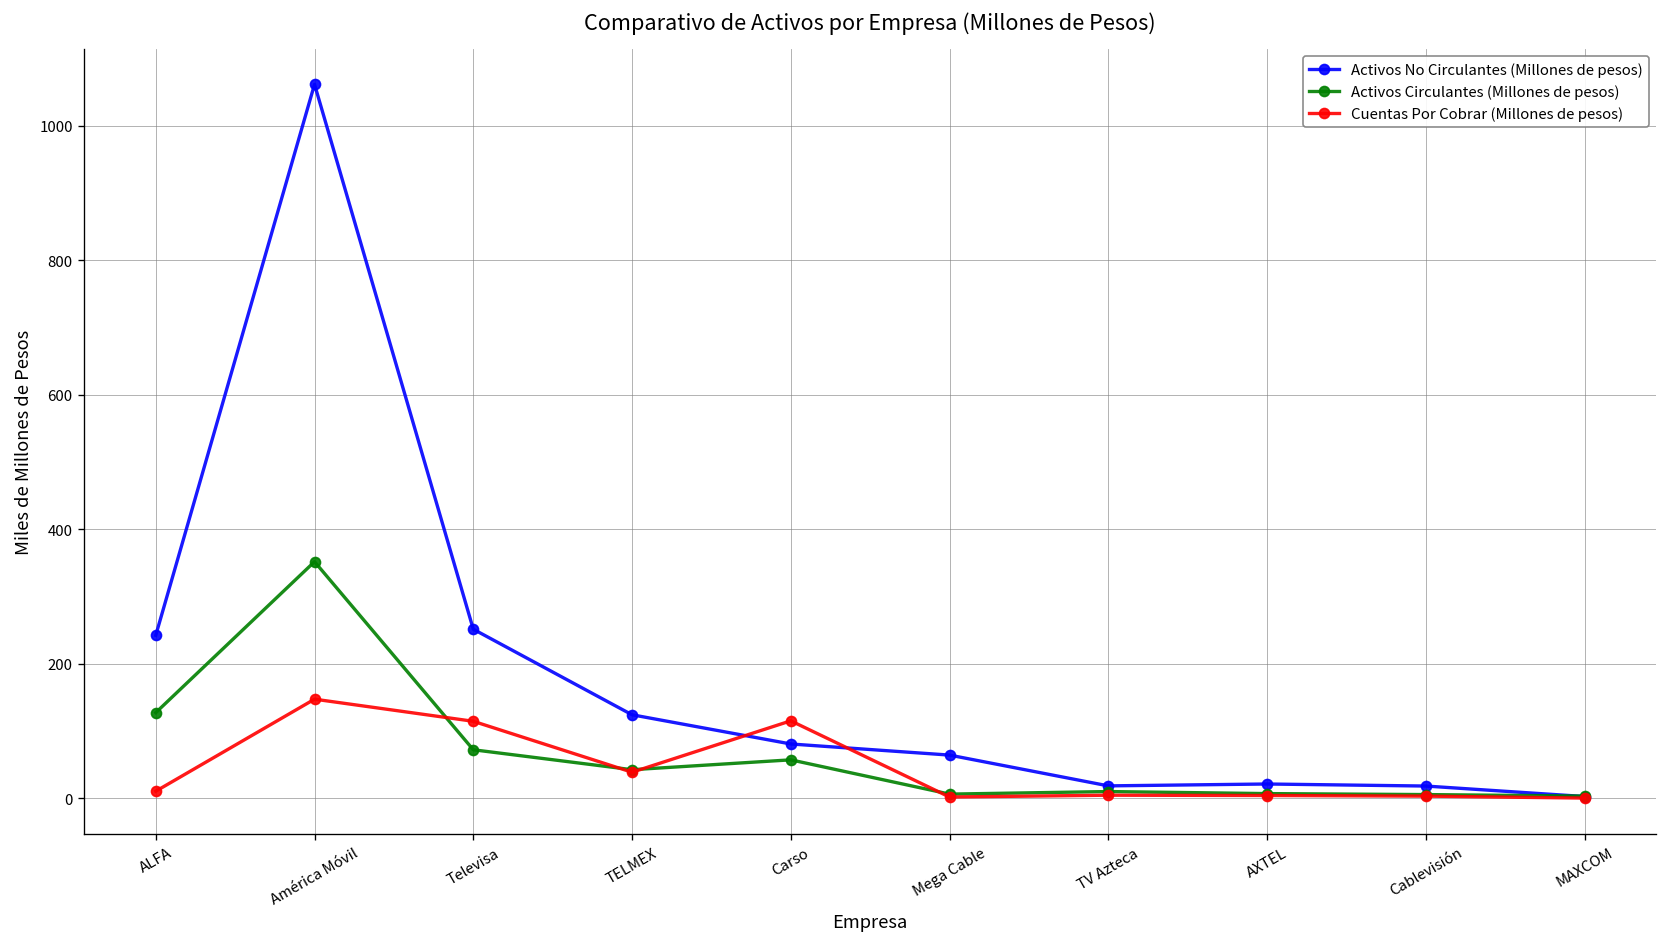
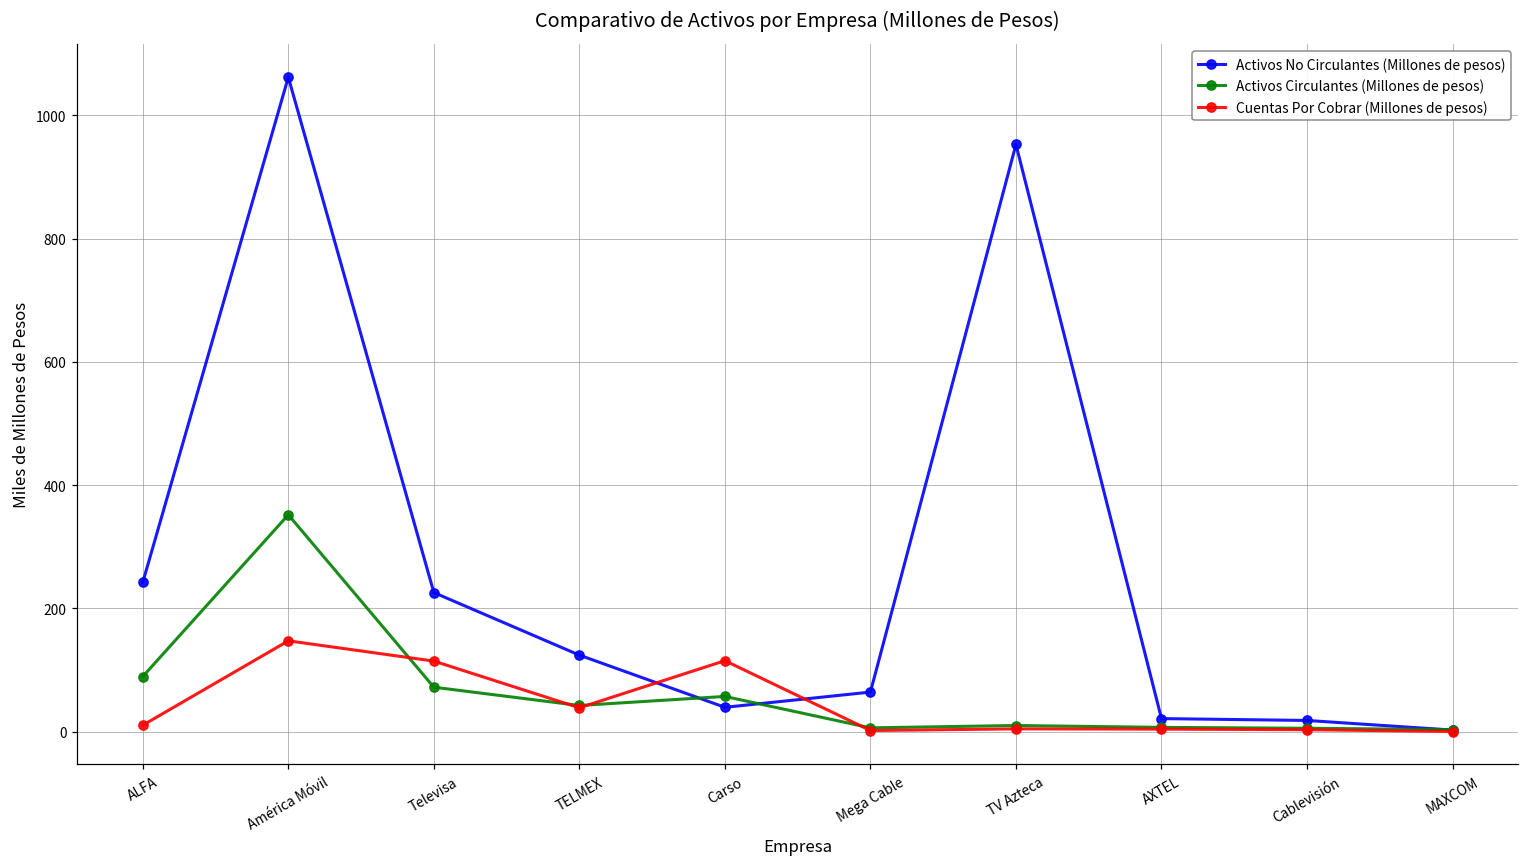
Activos Circulantes (Millones de pesos), ALFA: 130 -> 90
Activos No Circulantes (Millones de pesos), Televisa: 250 -> 230
Activos No Circulantes (Millones de pesos), Carso: 80 -> 40
Activos No Circulantes (Millones de pesos), TV Azteca: 20 -> 950
